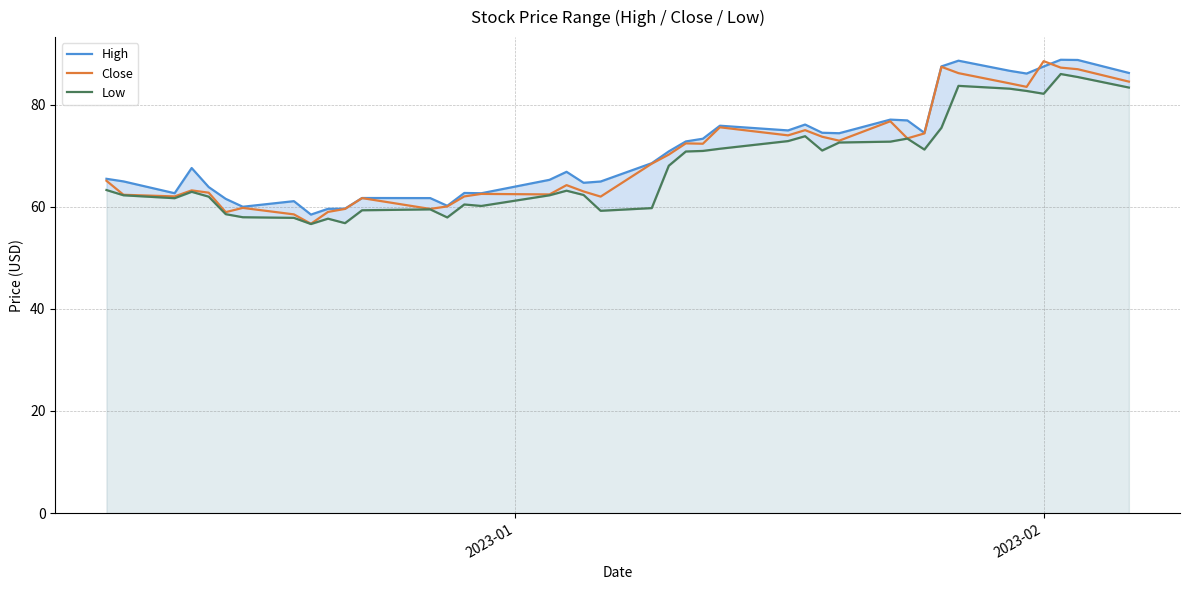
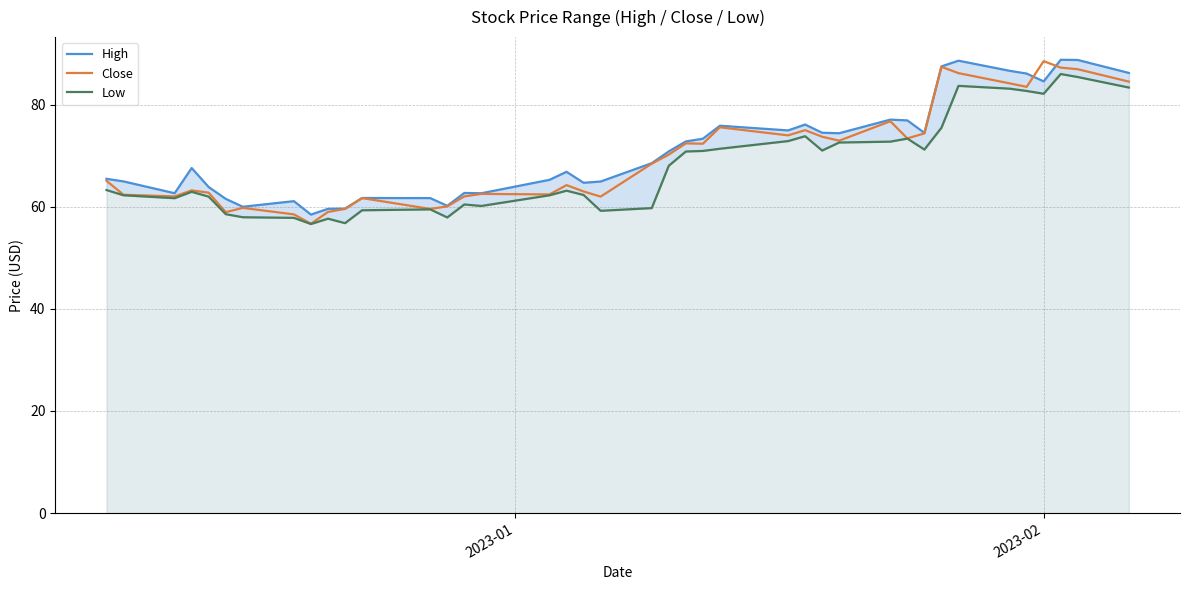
High, 2023-02: 87 -> 85
